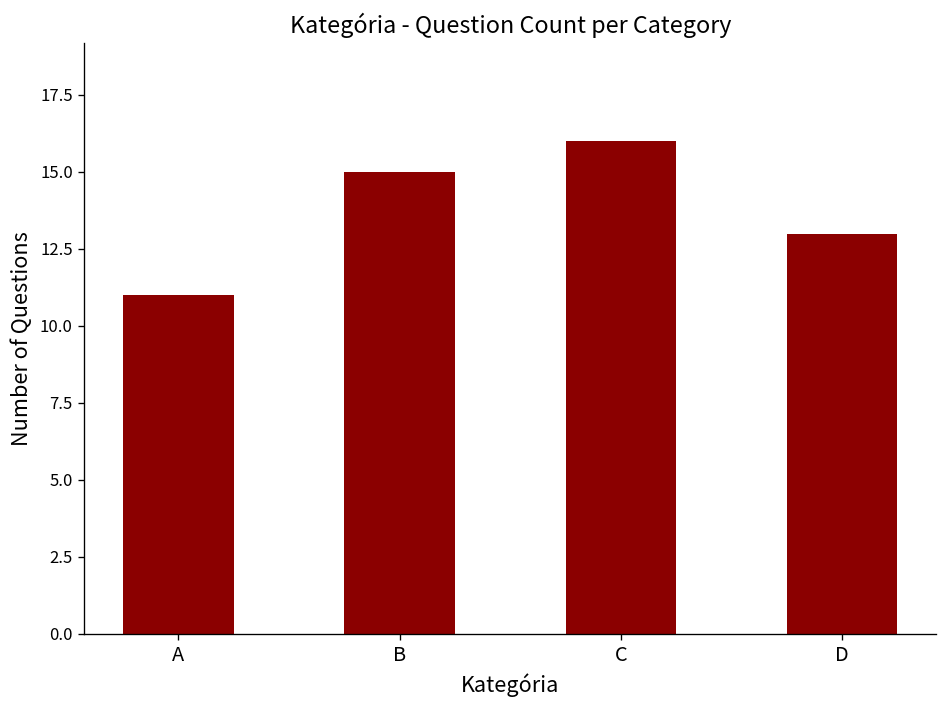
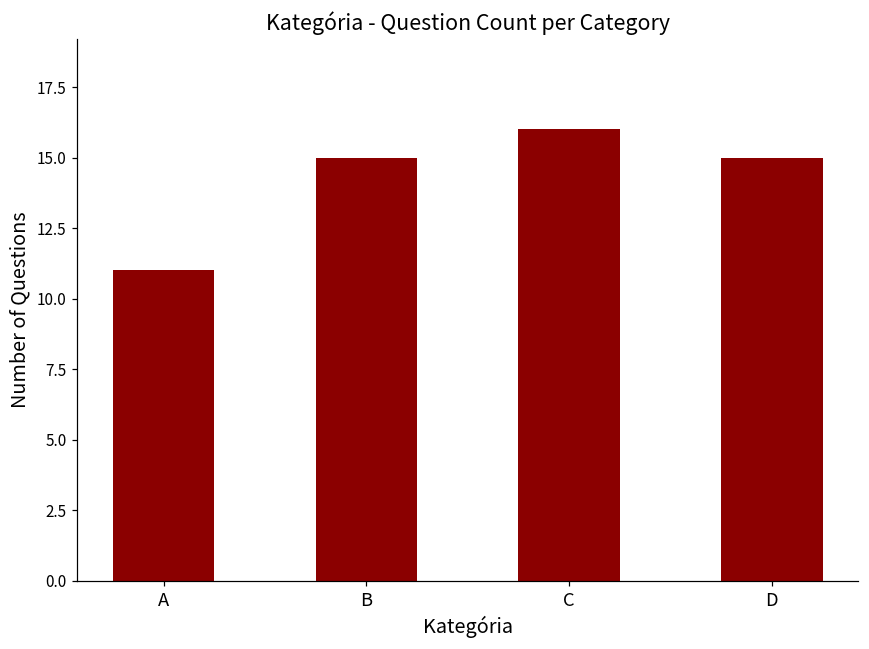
D: 13 -> 15
